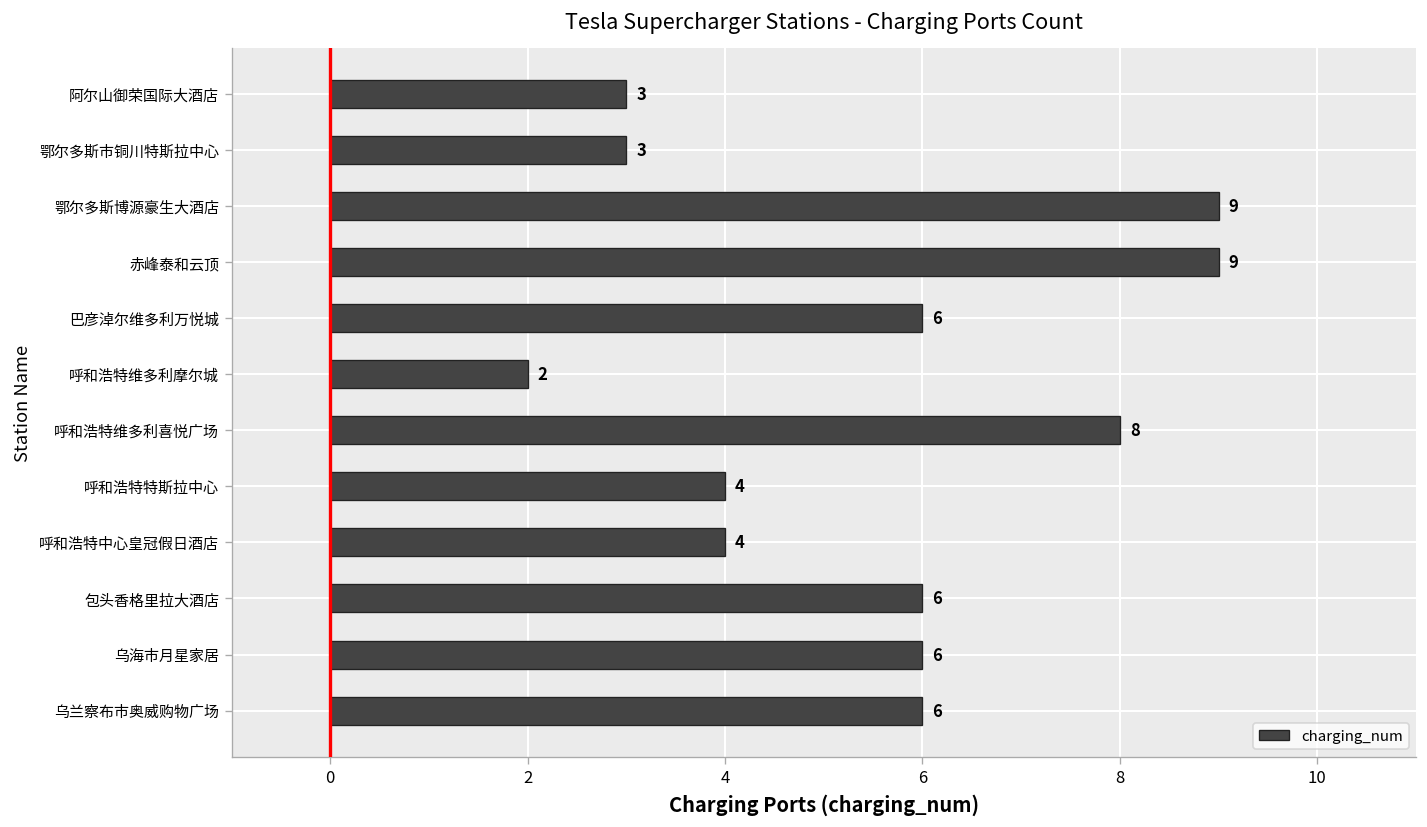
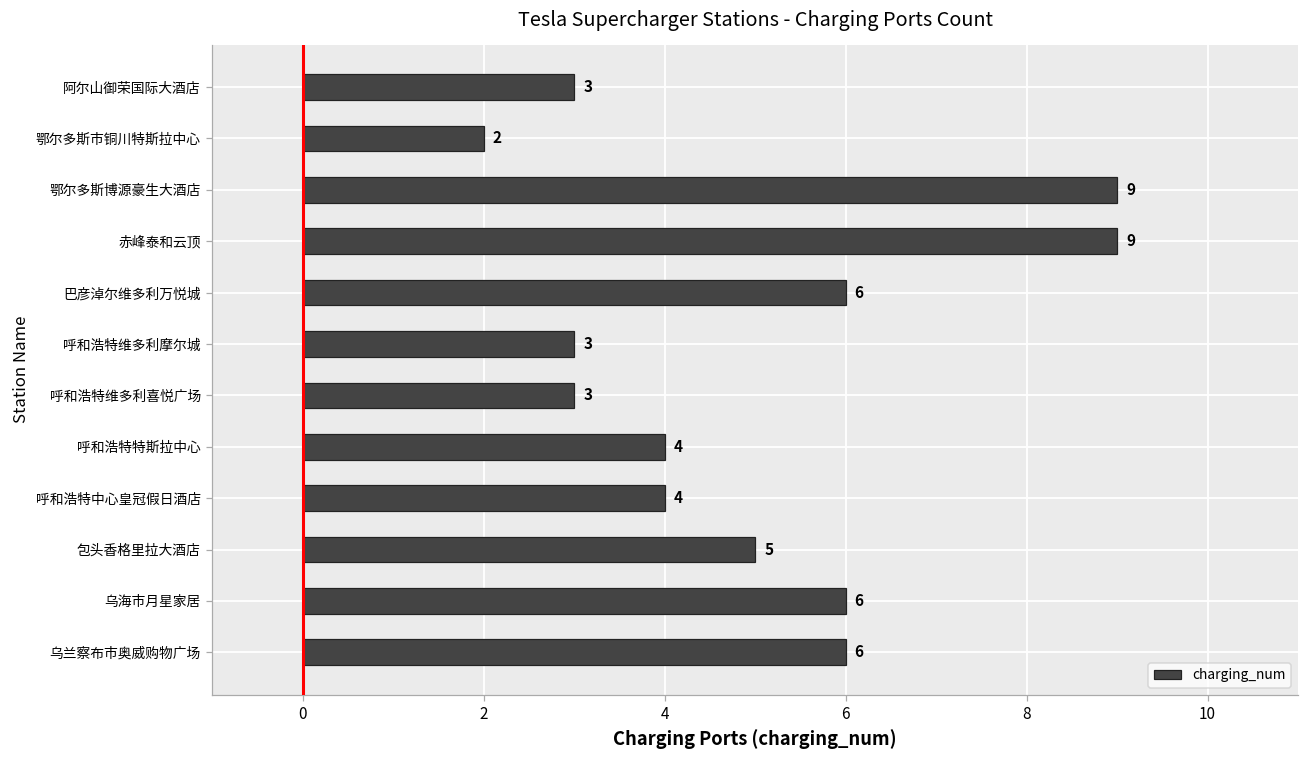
鄂尔多斯市铜川特斯拉中心: 3 -> 2
呼和浩特维多利摩尔城: 2 -> 3
呼和浩特维多利喜悦广场: 8 -> 3
包头香格里拉大酒店: 6 -> 5
